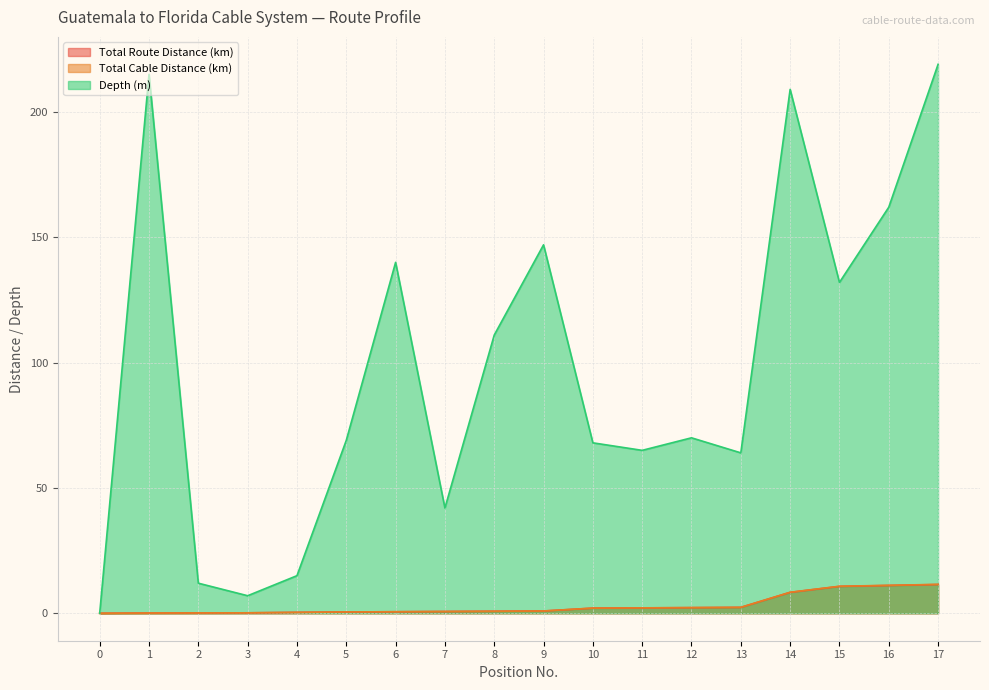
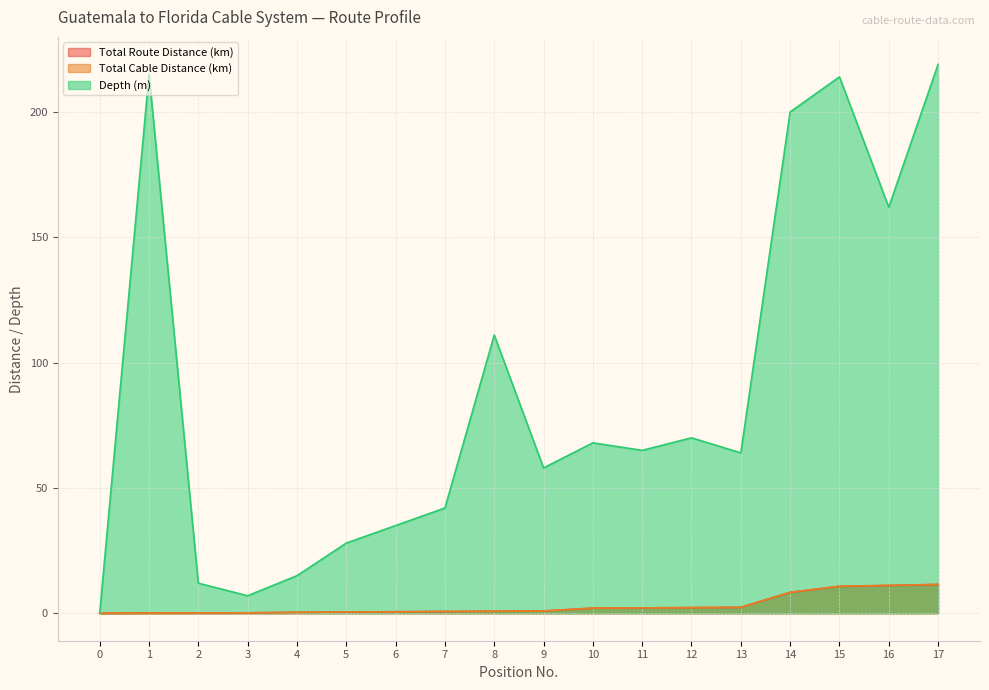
Depth (m), 5: 69 -> 28
Depth (m), 6: 140 -> 35
Depth (m), 9: 147 -> 58
Depth (m), 14: 209 -> 200
Depth (m), 15: 132 -> 214
